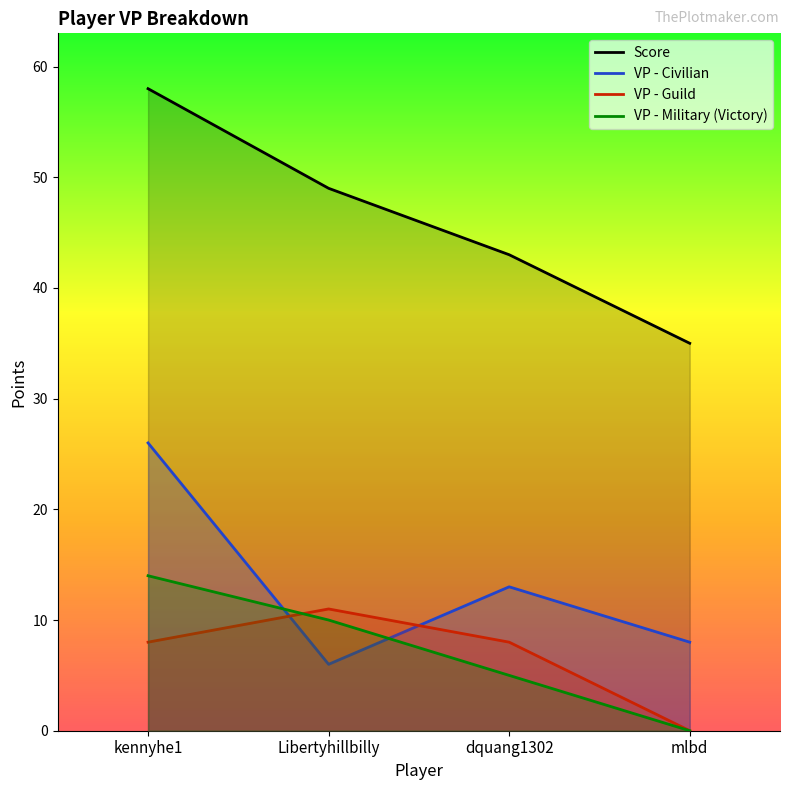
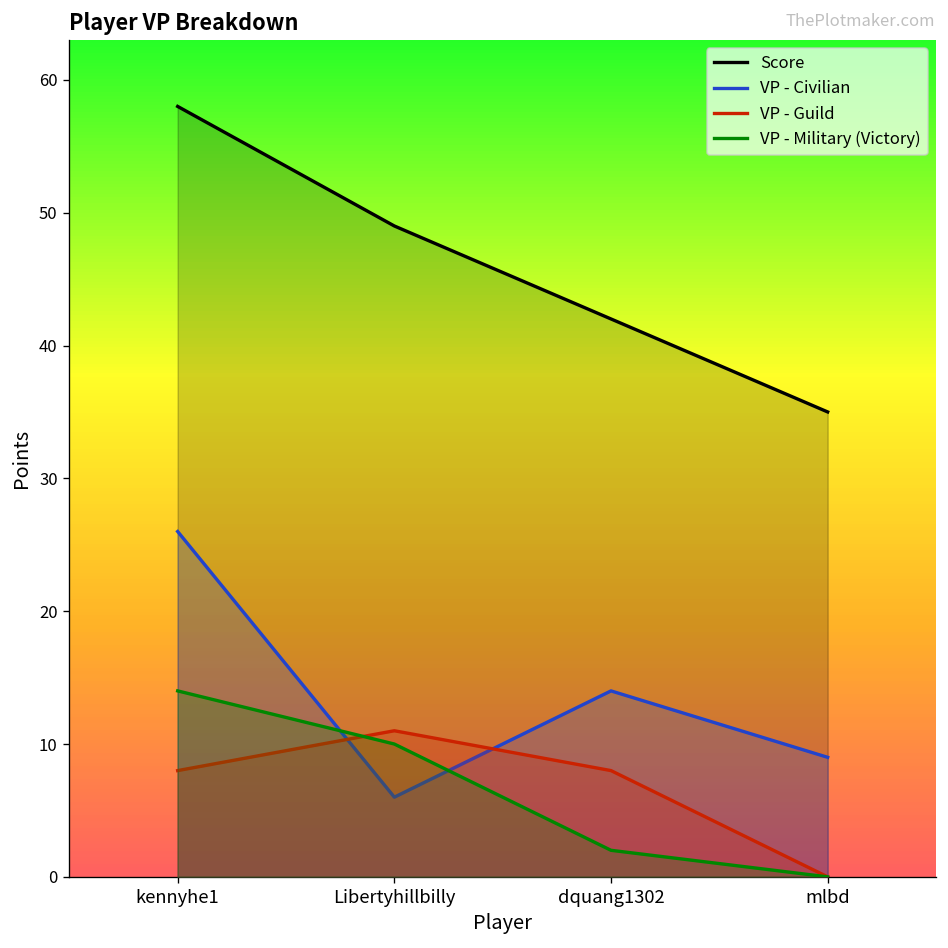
Score, dquang1302: 43 -> 42
VP - Civilian, dquang1302: 13 -> 14
VP - Military (Victory), dquang1302: 5 -> 2
VP - Civilian, mlbd: 8 -> 9
